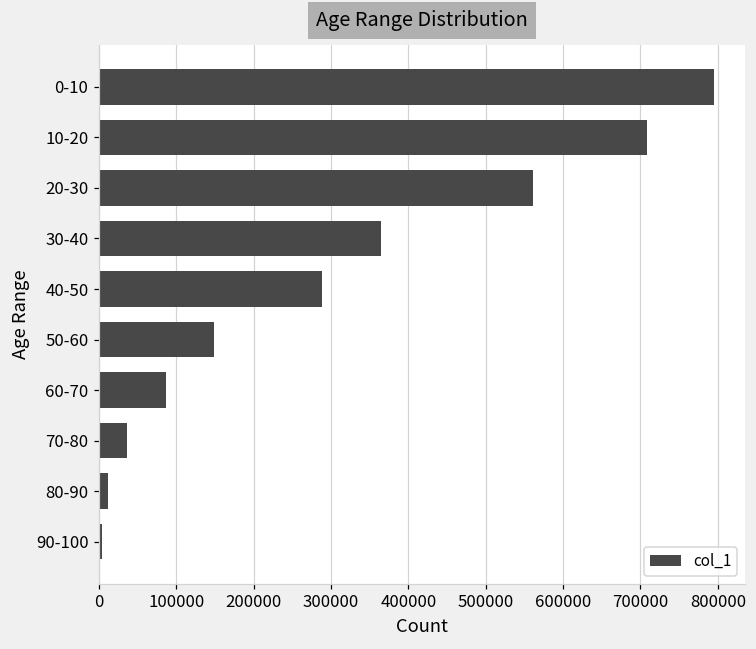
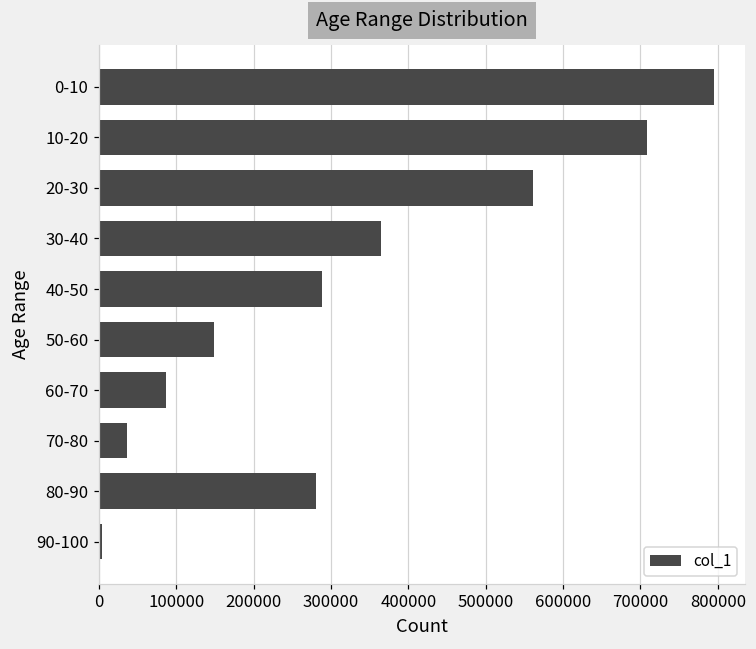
80-90: 10000 -> 280000
